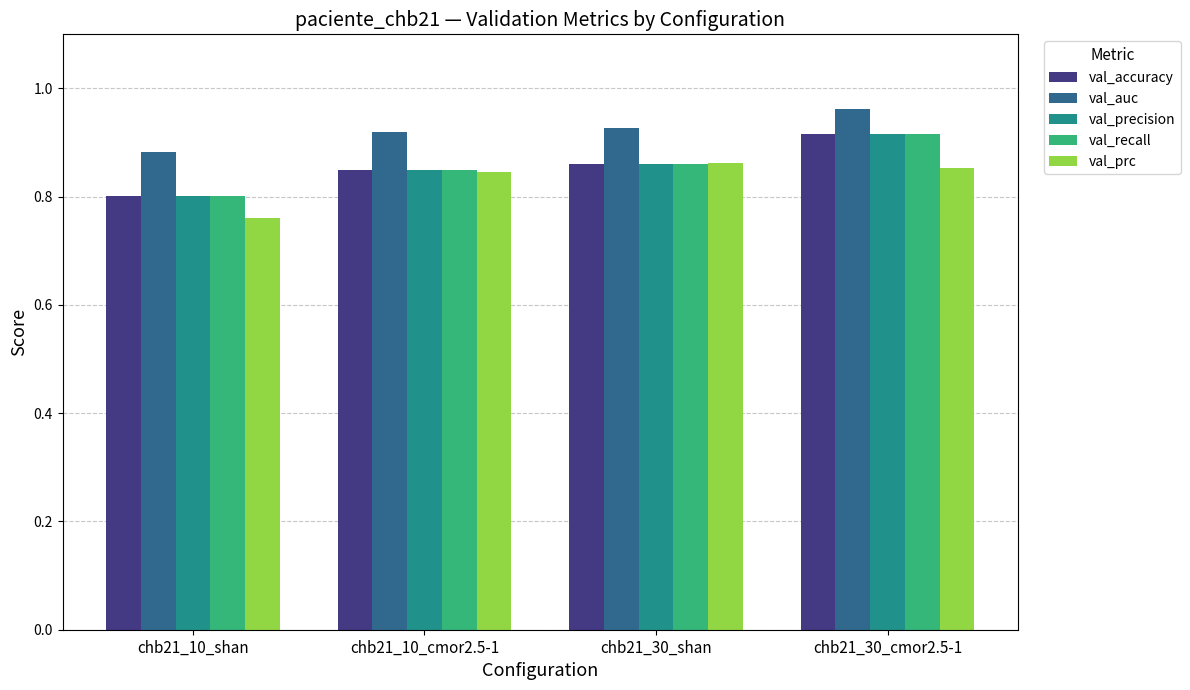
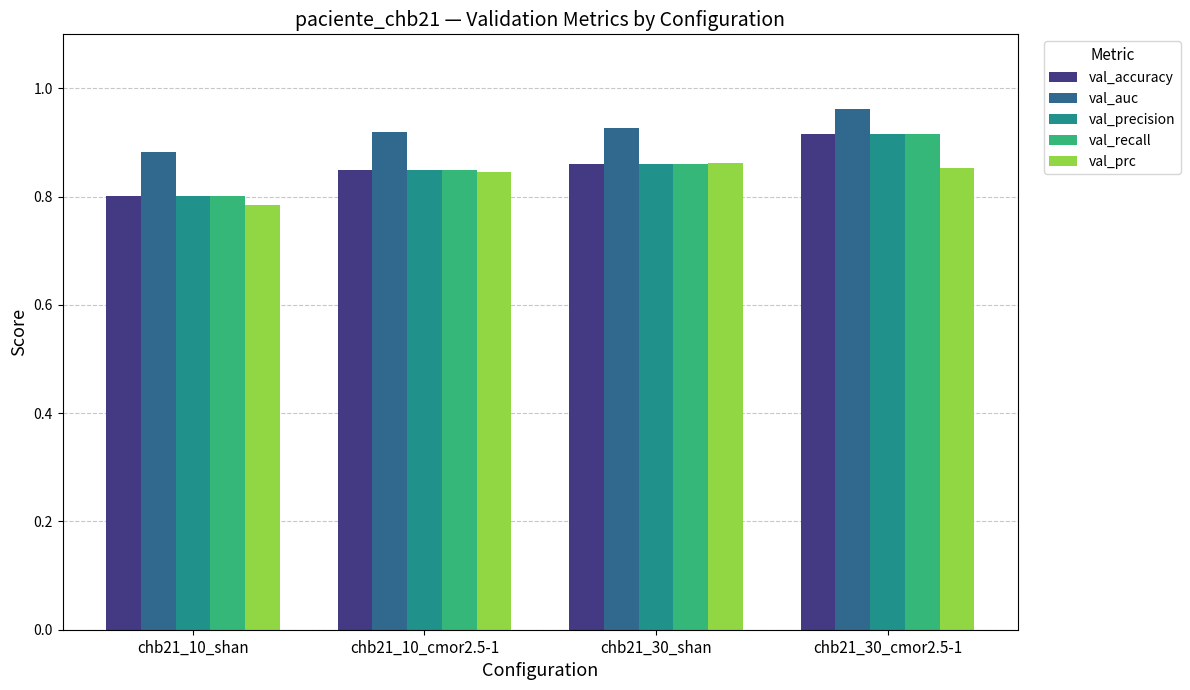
val_prc, chb21_10_shan: 0.76 -> 0.78
